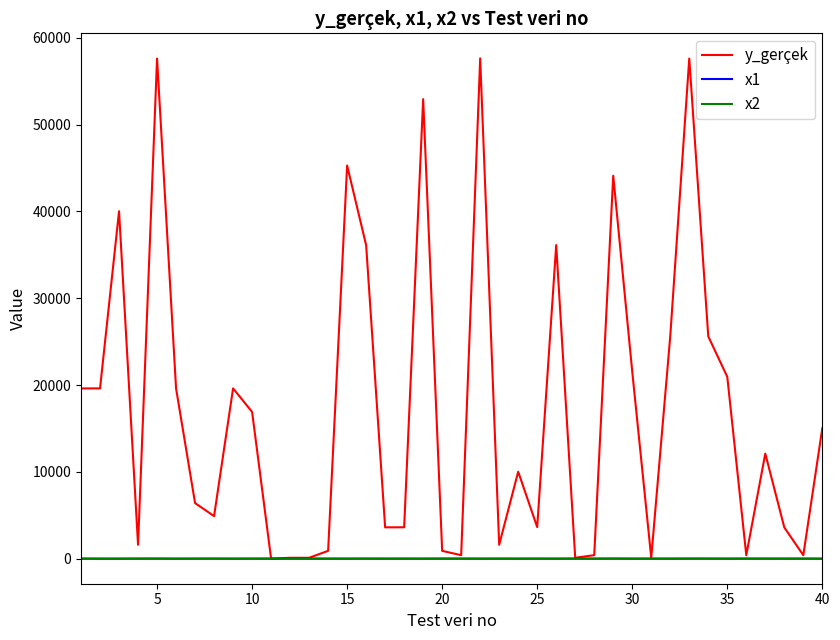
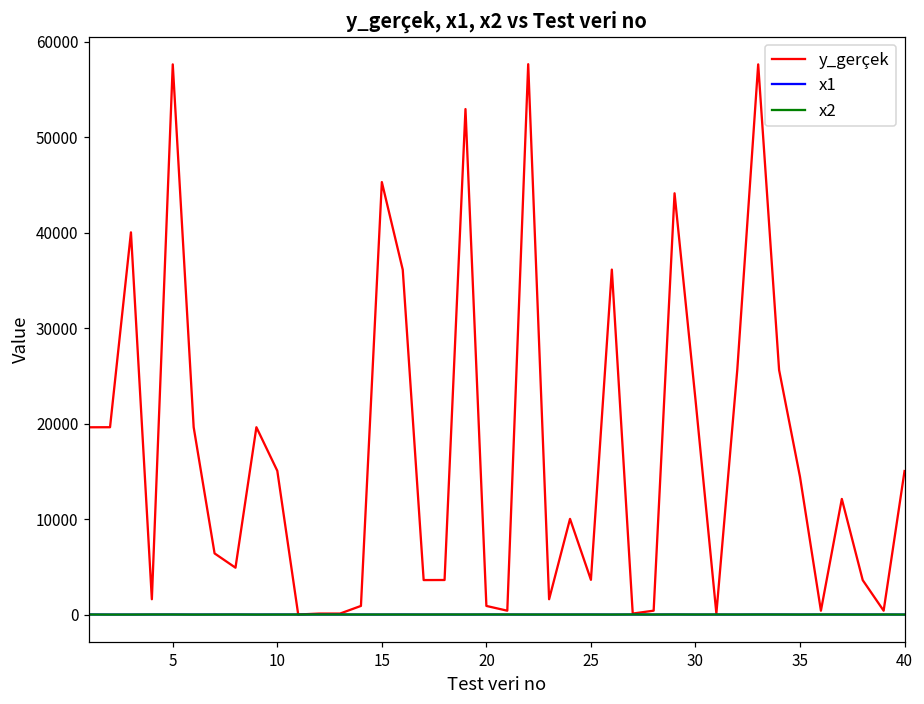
y_gerçek, 10: 17000 -> 15000
y_gerçek, 30: 22000 -> 23000
y_gerçek, 35: 21000 -> 14000
